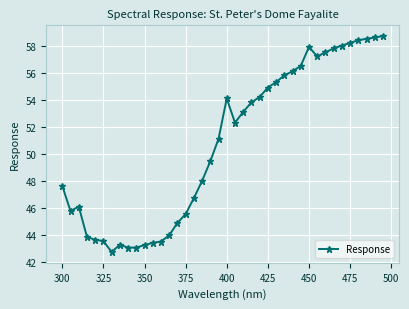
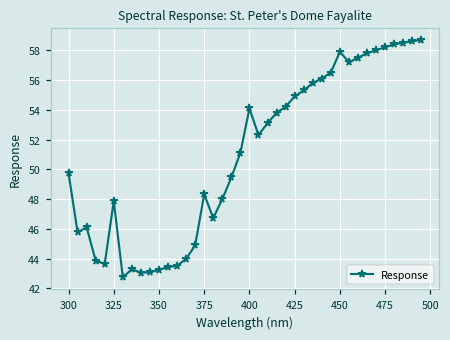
300: 47.6 -> 49.7
325: 43.6 -> 47.9
375: 45.6 -> 48.3
